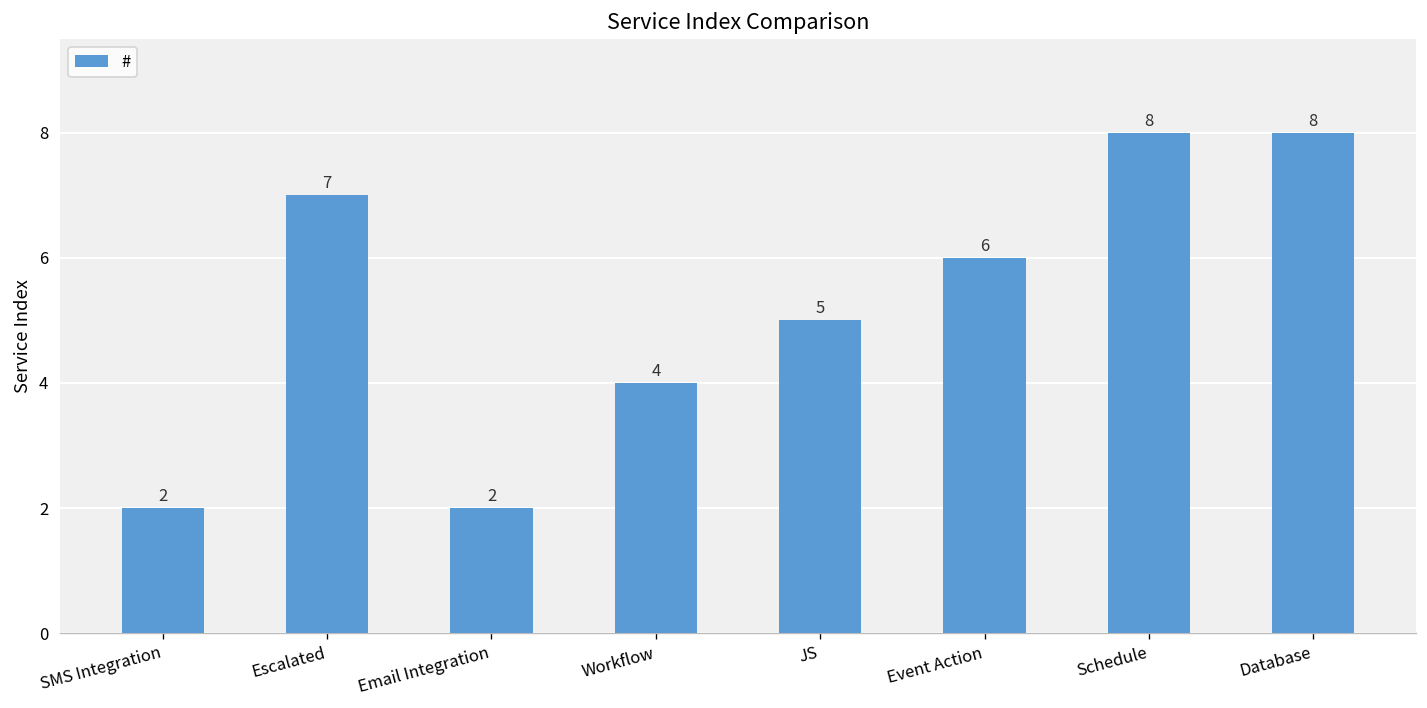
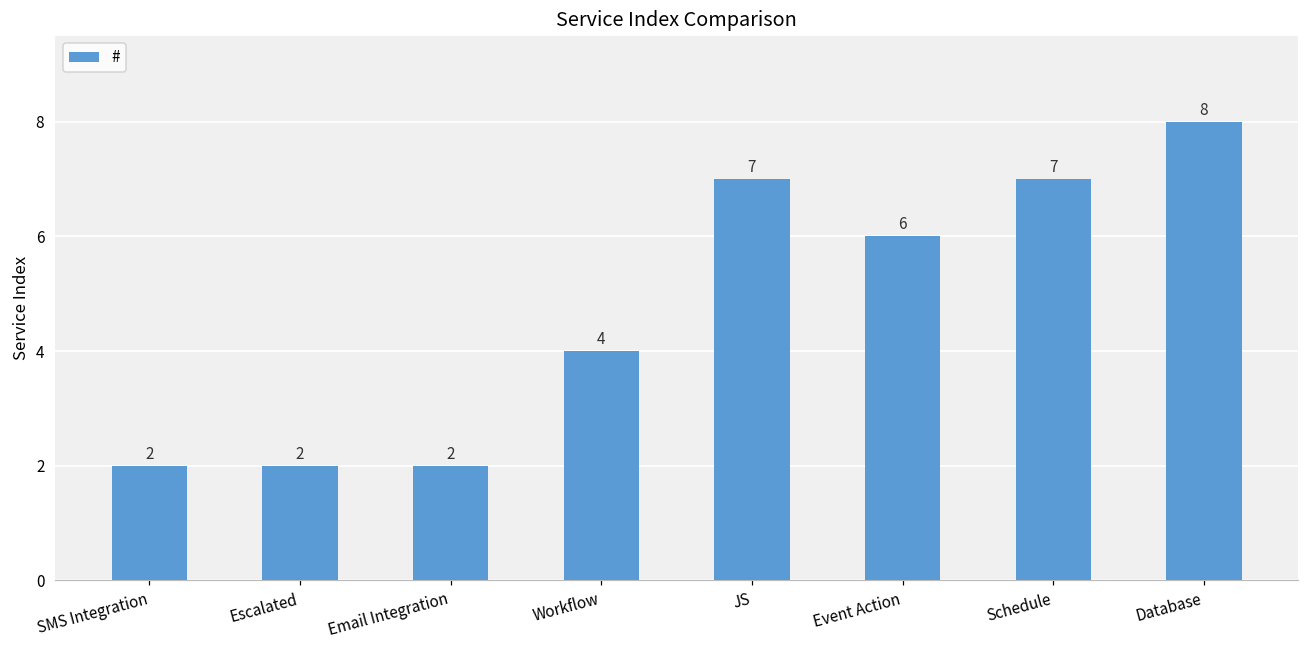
Escalated: 7 -> 2
JS: 5 -> 7
Schedule: 8 -> 7
